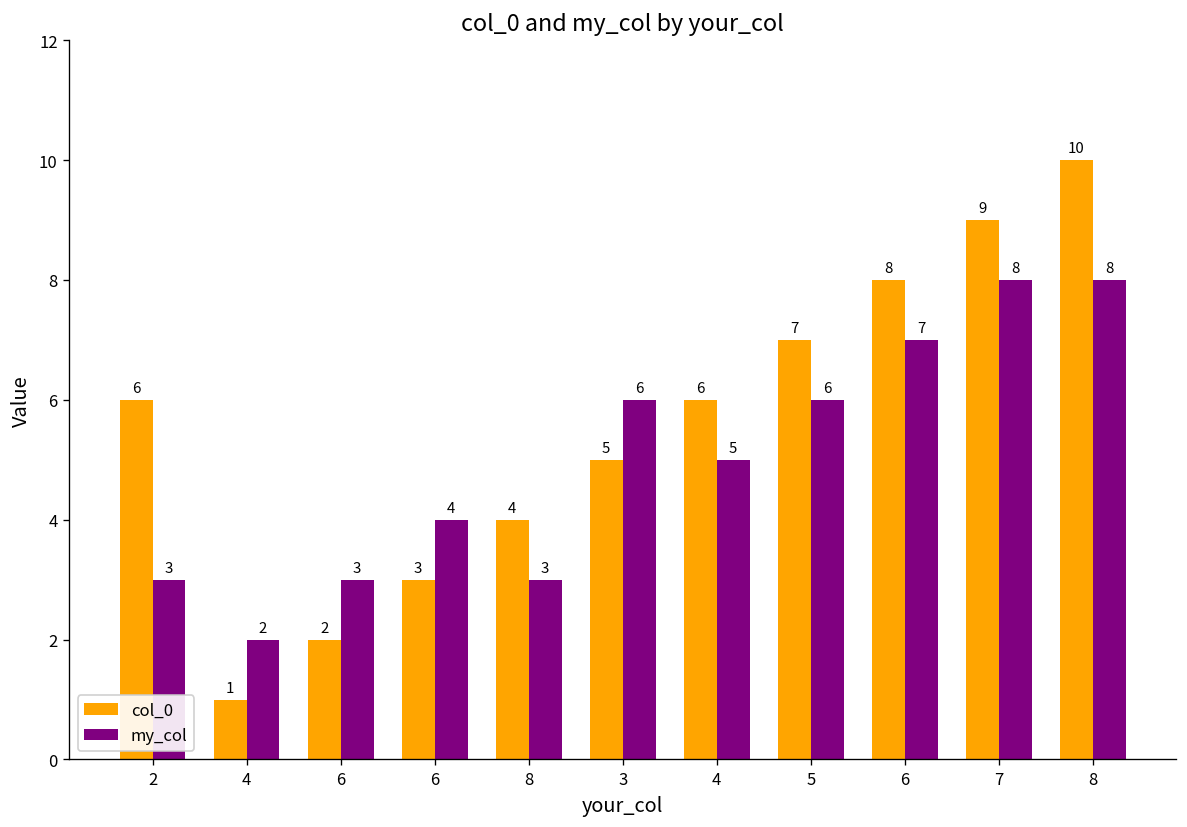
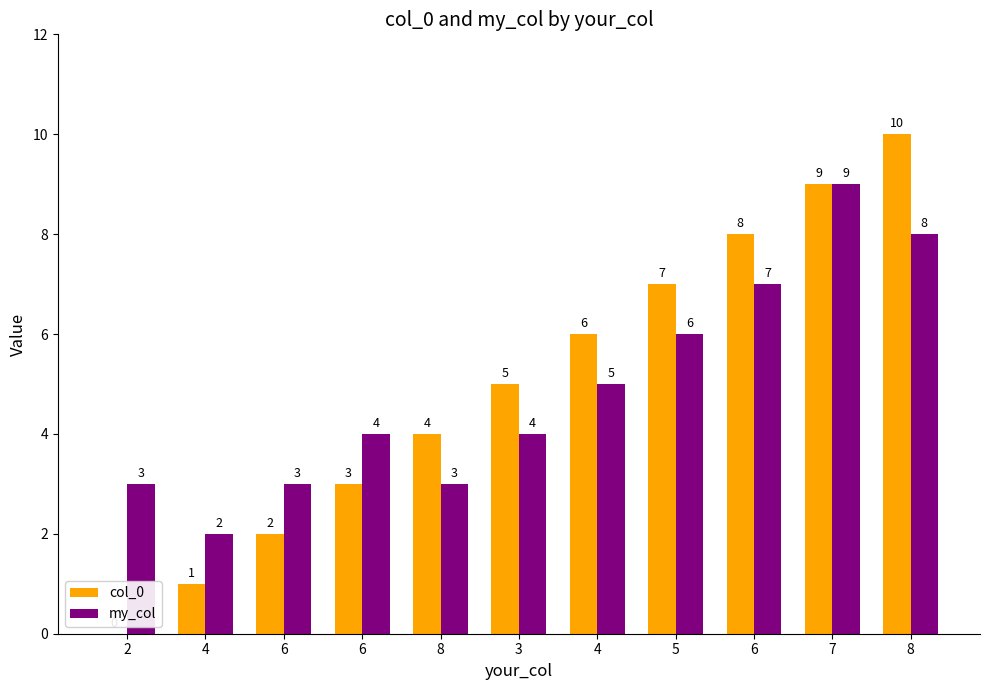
col_0, 2: 6 -> 0
my_col, 3: 6 -> 4
my_col, 7: 8 -> 9
